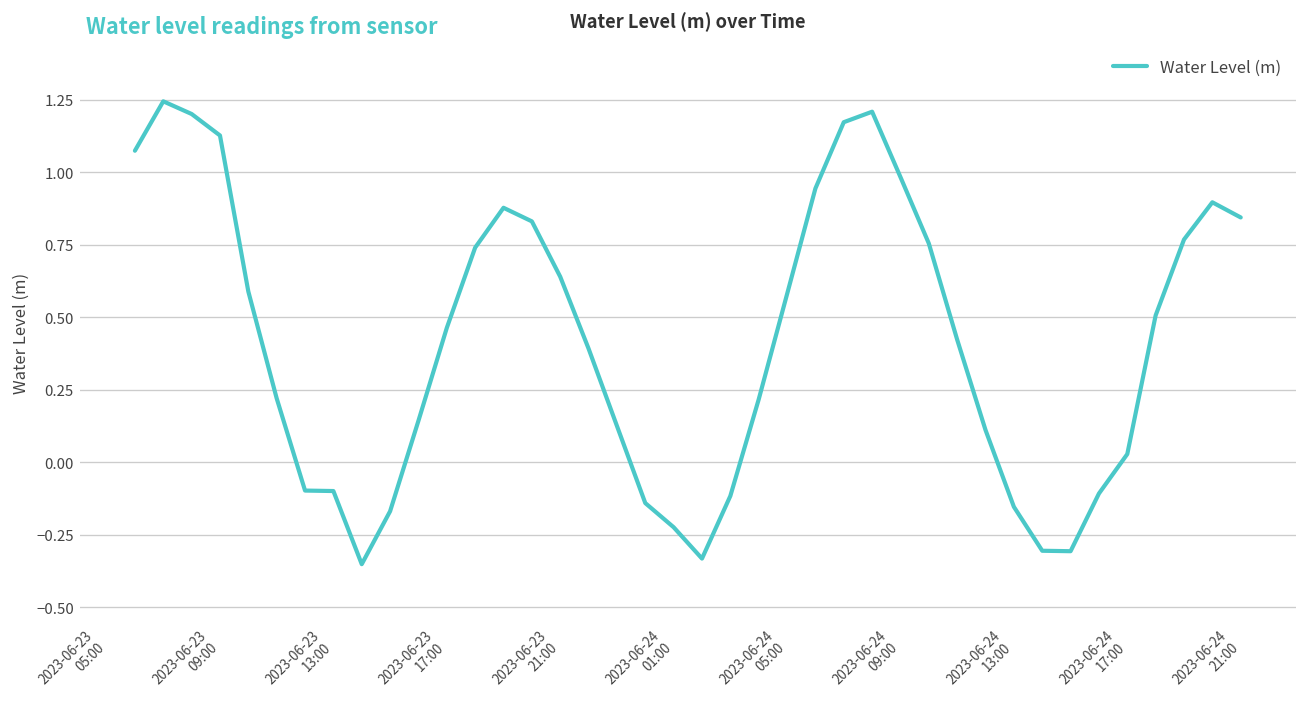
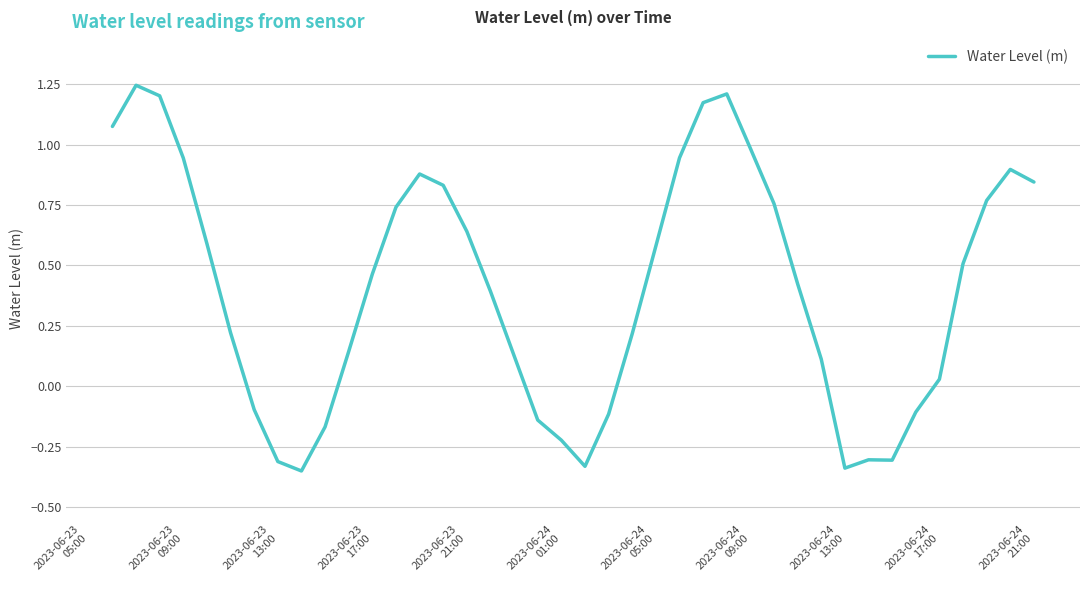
2023-06-23 09:00: 1.13 -> 0.94
2023-06-23 13:00: -0.10 -> -0.31
2023-06-24 13:00: -0.15 -> -0.34
